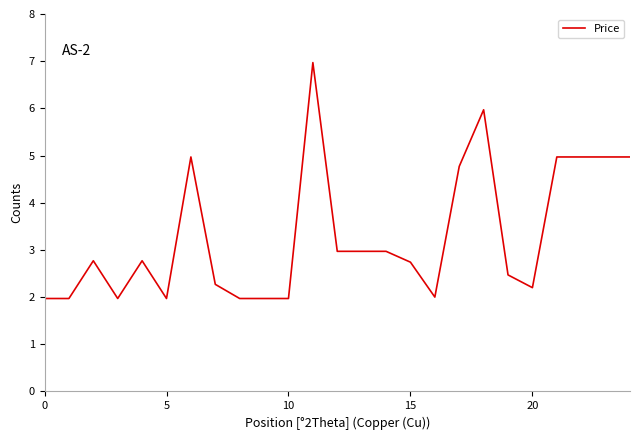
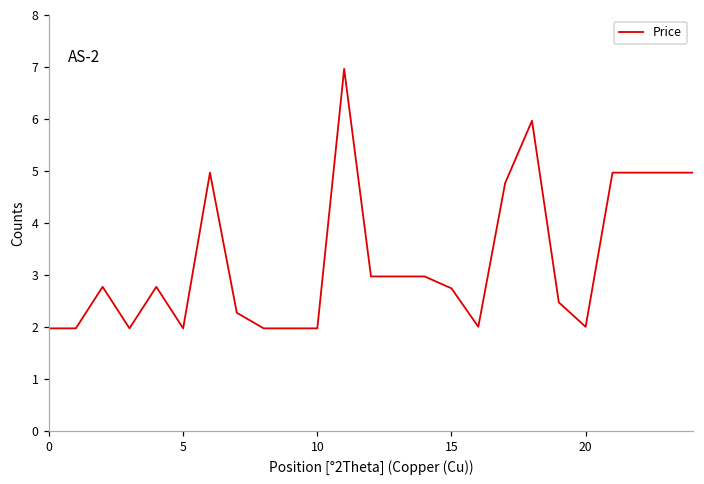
20: 2.2 -> 2.0
